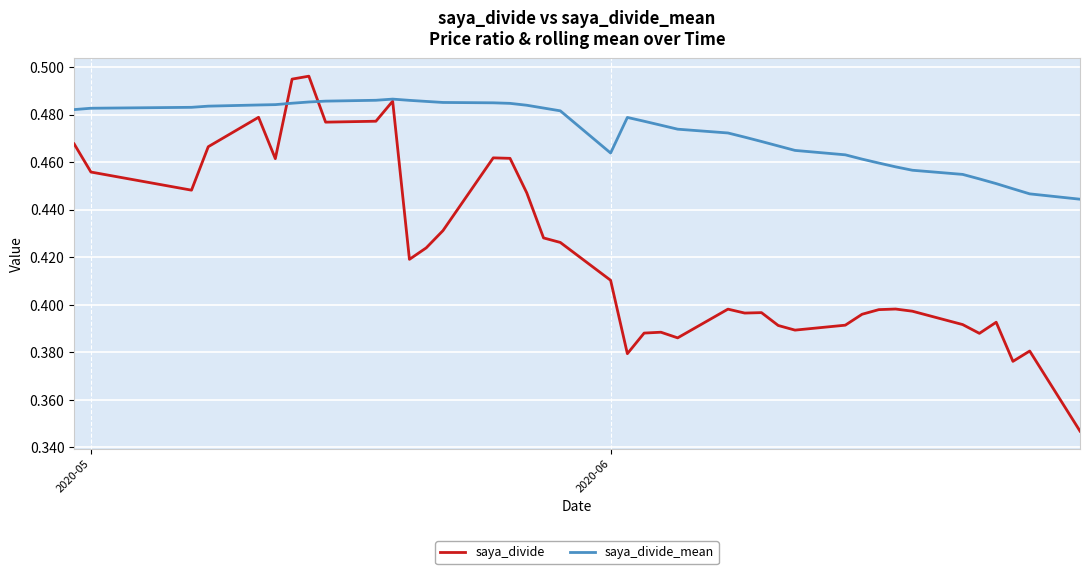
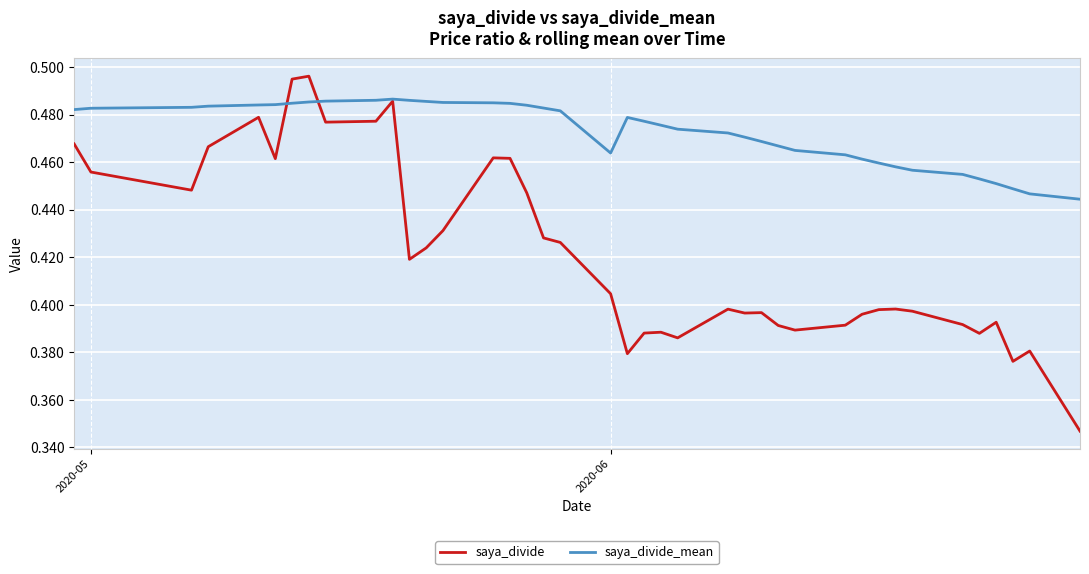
saya_divide, 2020-06: 0.410 -> 0.405
